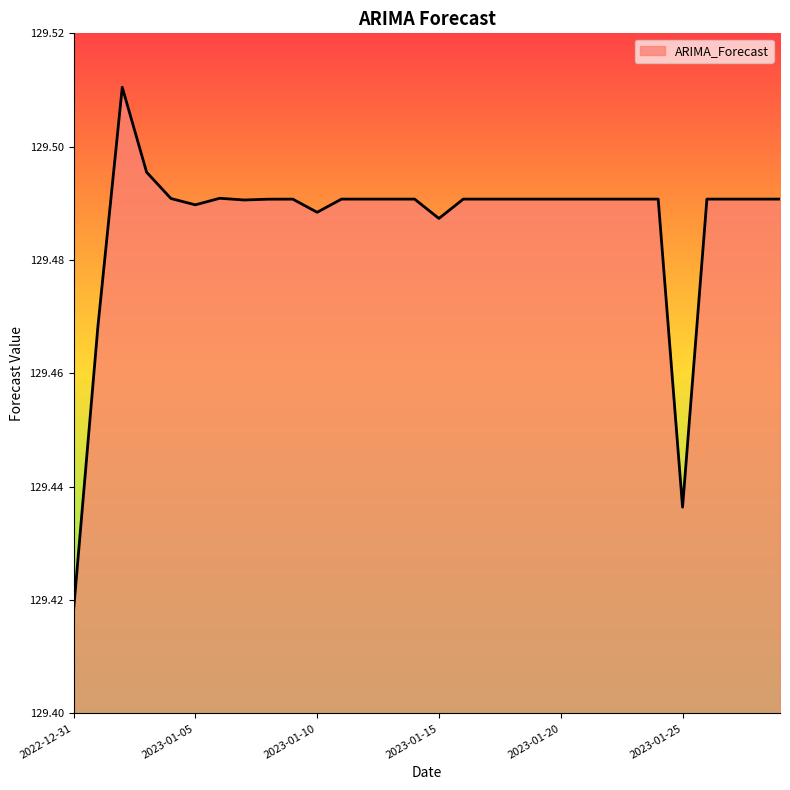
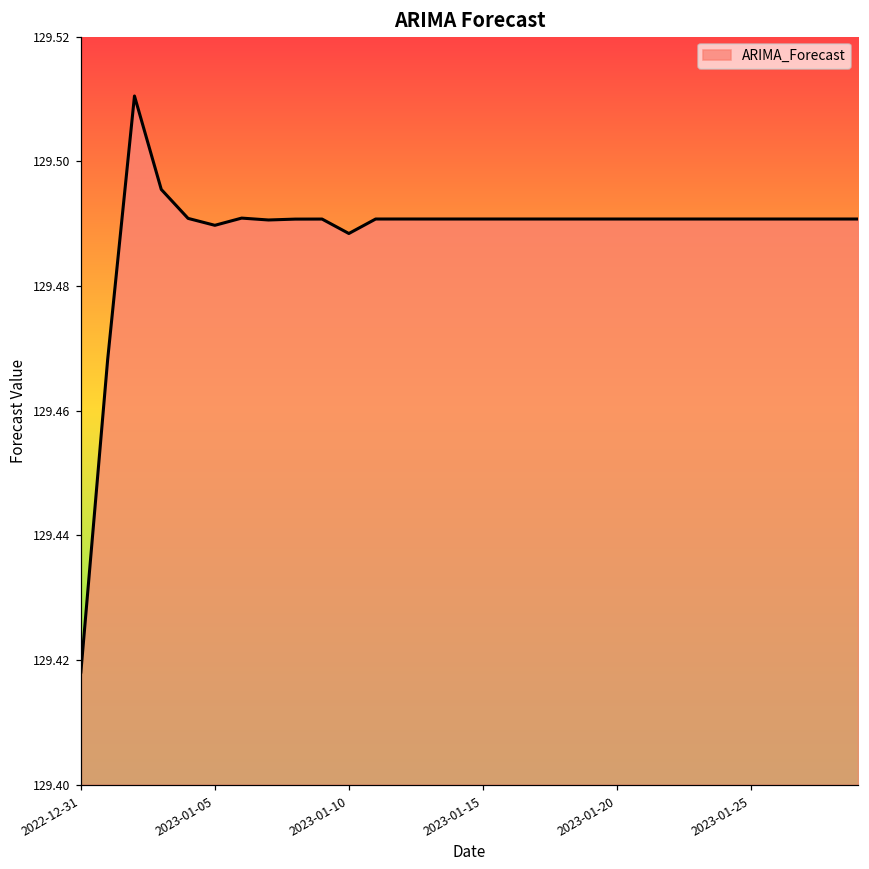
2023-01-15: 129.487 -> 129.491
2023-01-25: 129.436 -> 129.491
